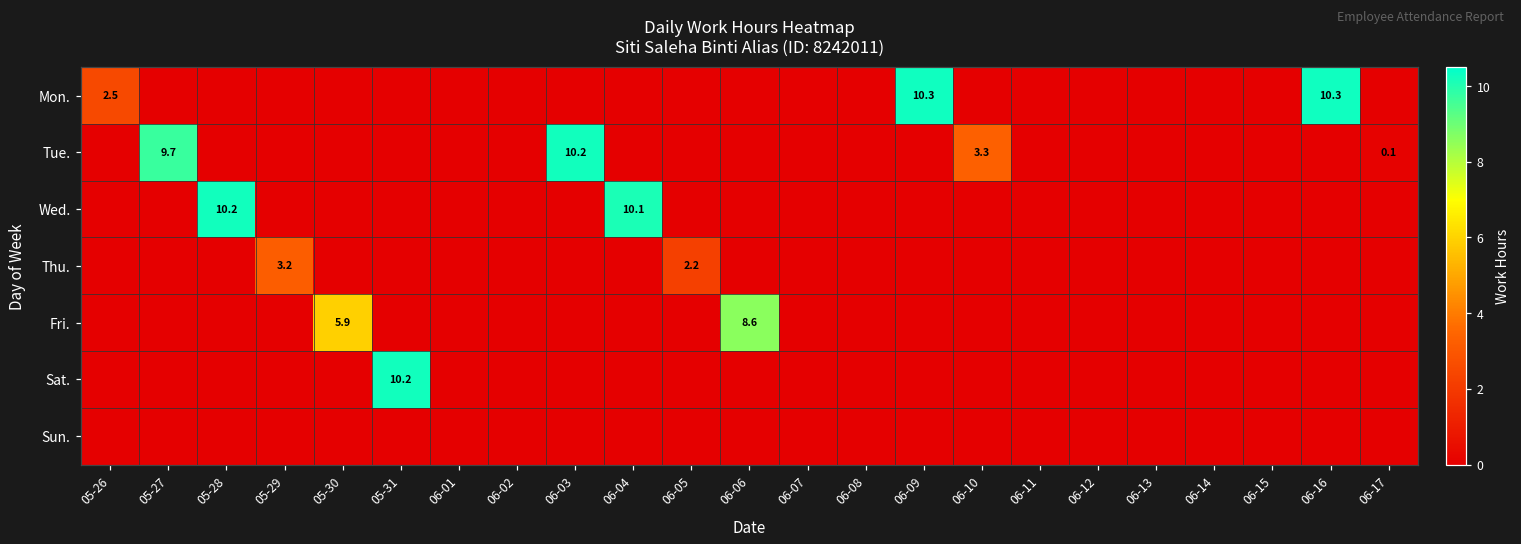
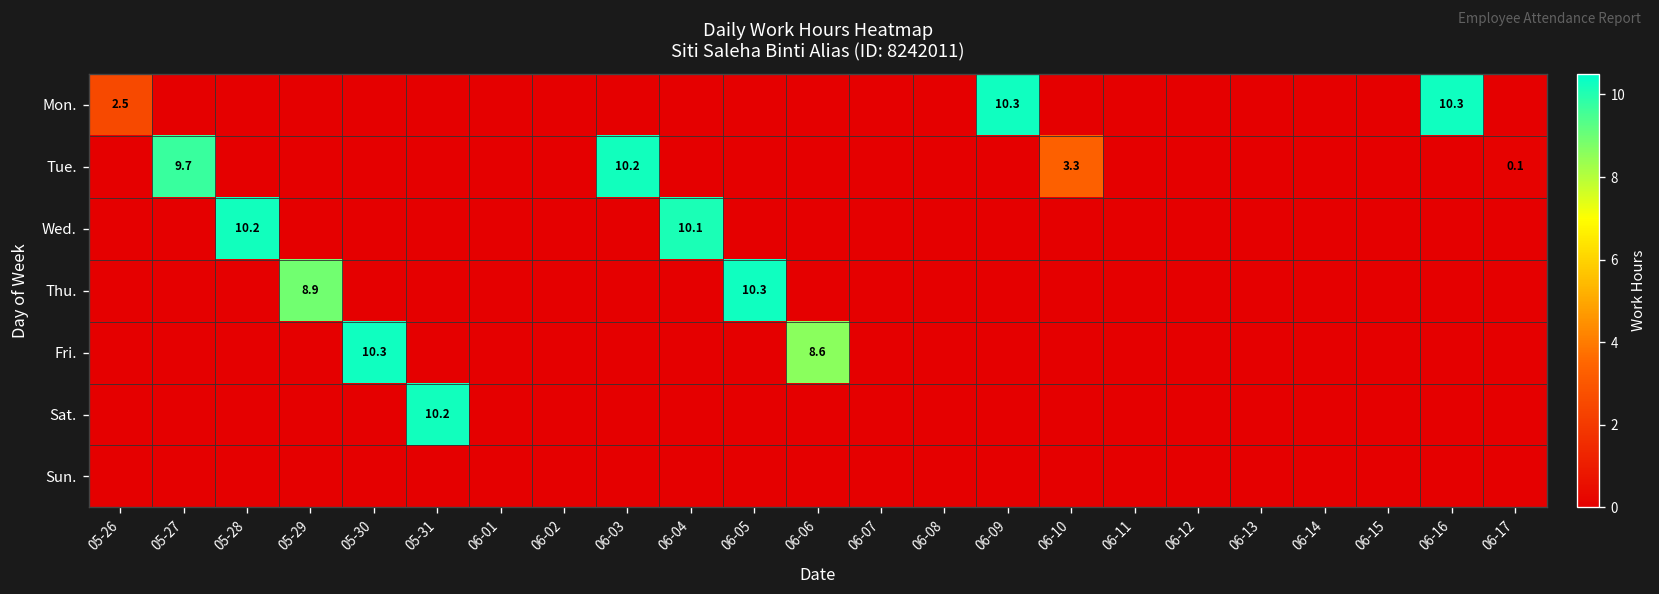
Thu., 05-29: 3.2 -> 8.9
Thu., 06-05: 2.2 -> 10.3
Fri., 05-30: 5.9 -> 10.3
